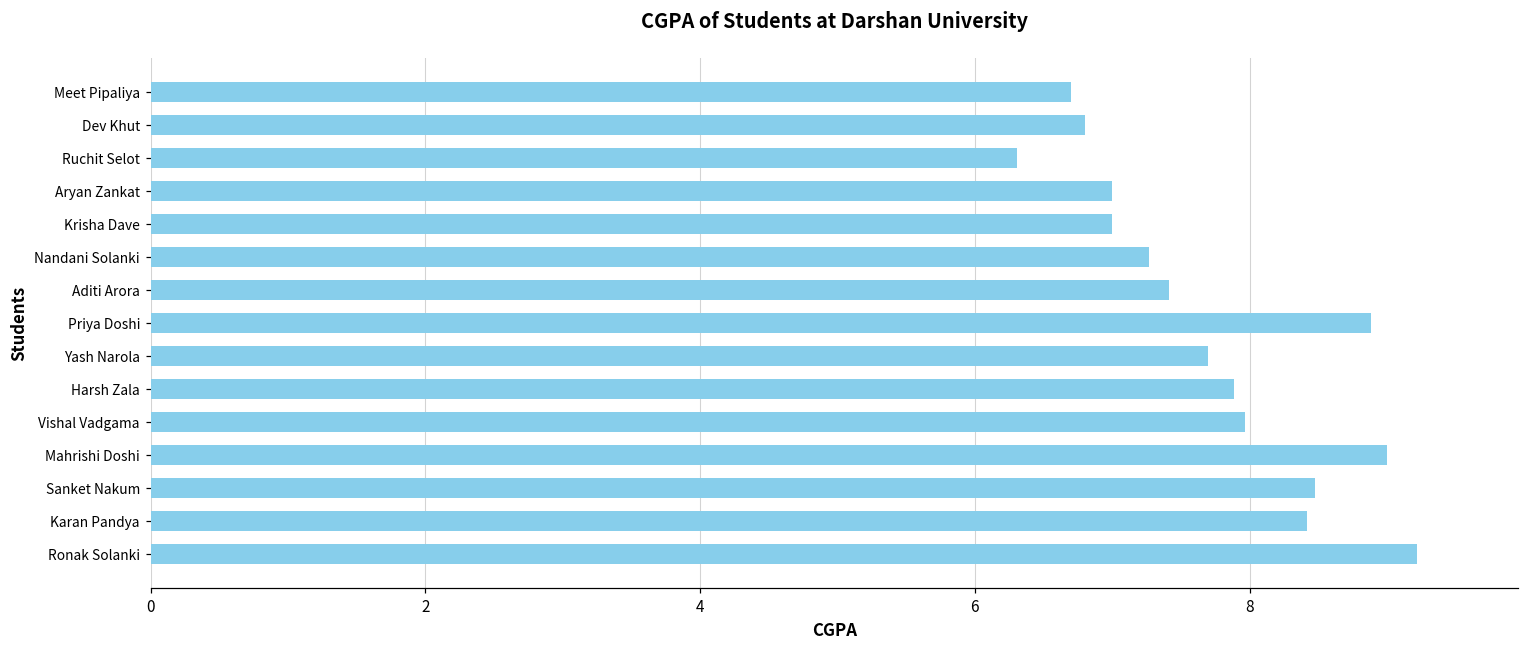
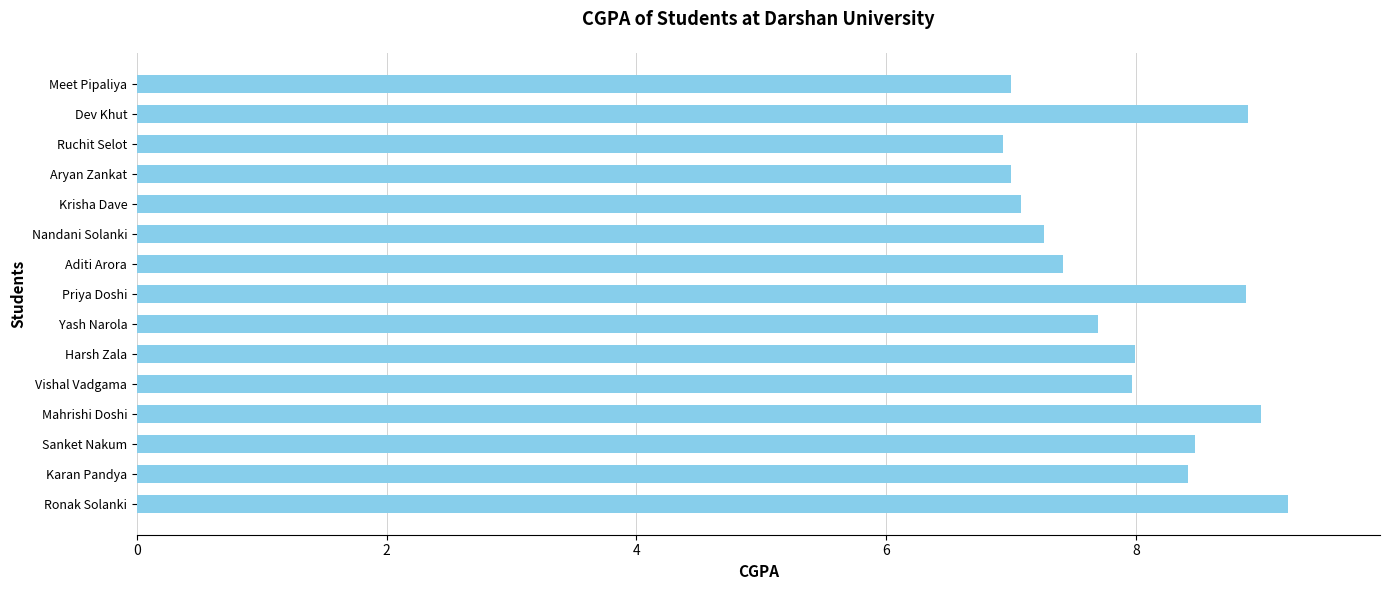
Meet Pipaliya: 6.7 -> 7.0
Dev Khut: 6.8 -> 8.9
Ruchit Selot: 6.31 -> 6.93
Krisha Dave: 7.00 -> 7.08
Harsh Zala: 7.88 -> 7.99
